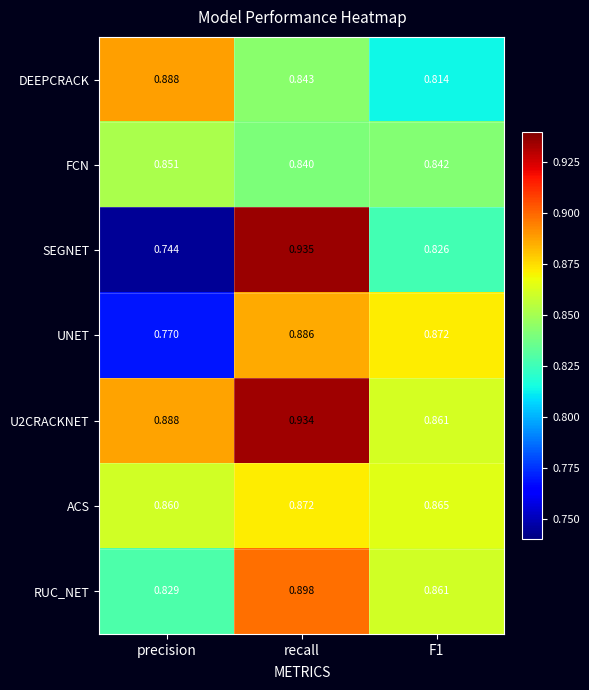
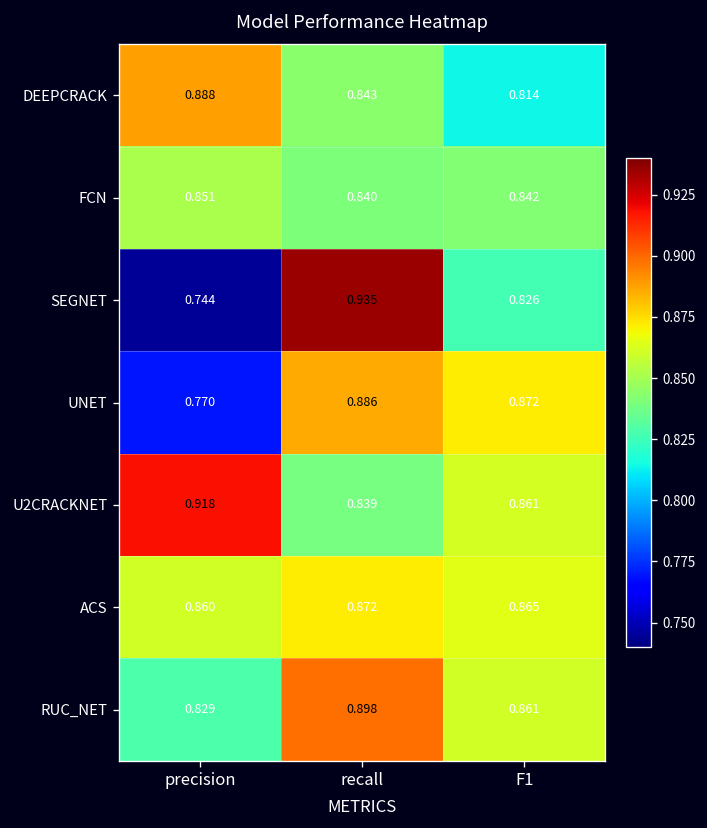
U2CRACKNET, precision: 0.888 -> 0.918
U2CRACKNET, recall: 0.934 -> 0.839
